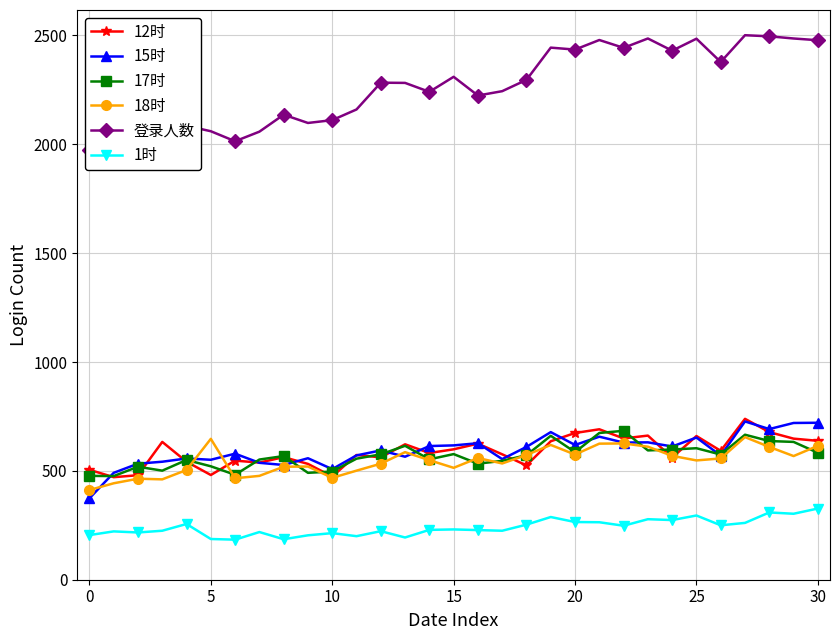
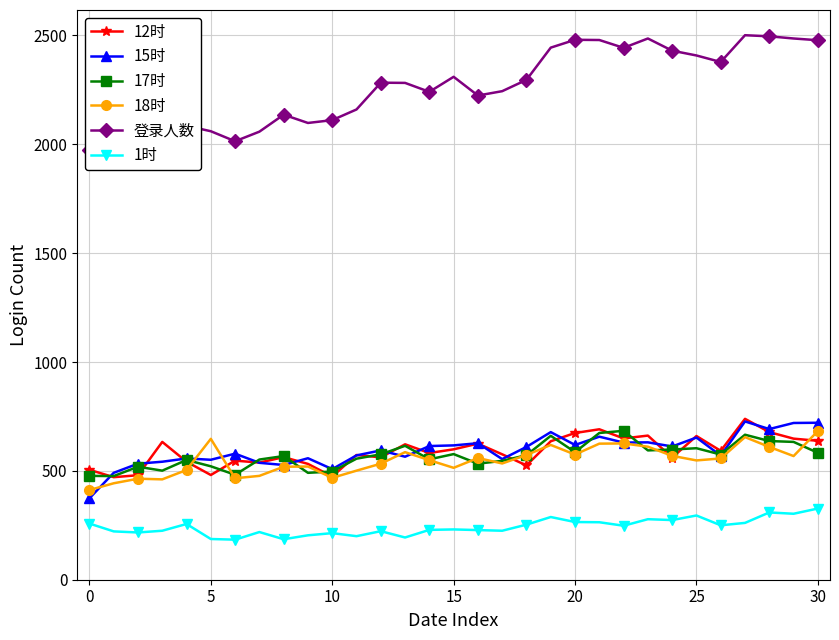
1时, 0: 210 -> 260
登录人数, 20: 2440 -> 2480
登录人数, 25: 2490 -> 2410
18时, 30: 620 -> 680
